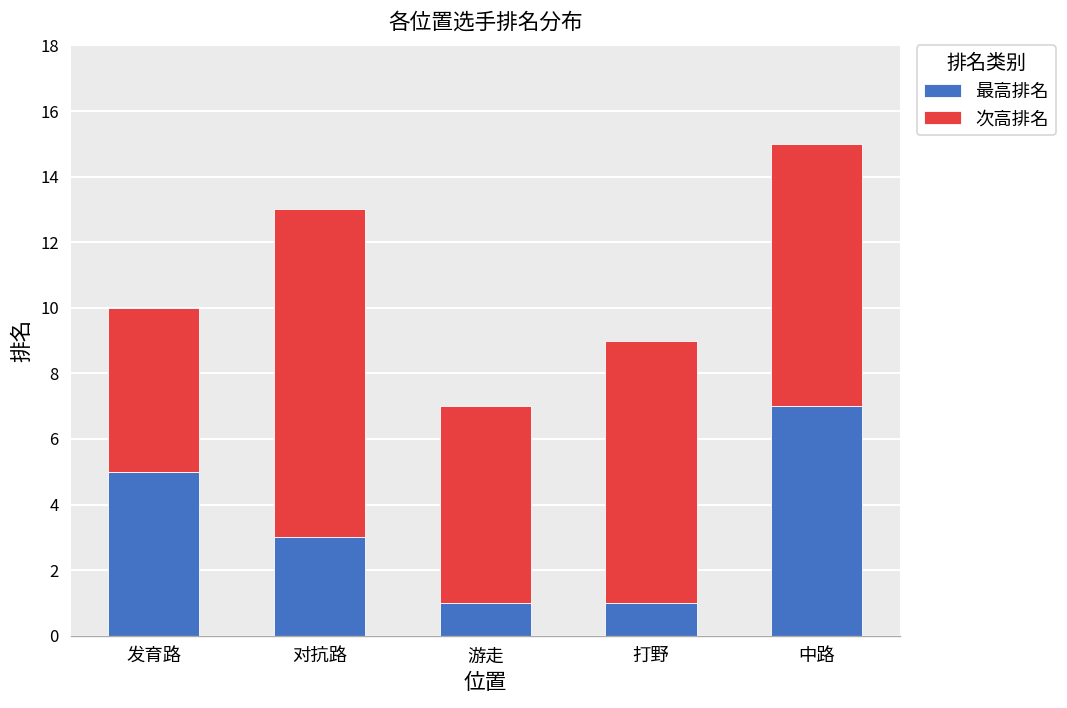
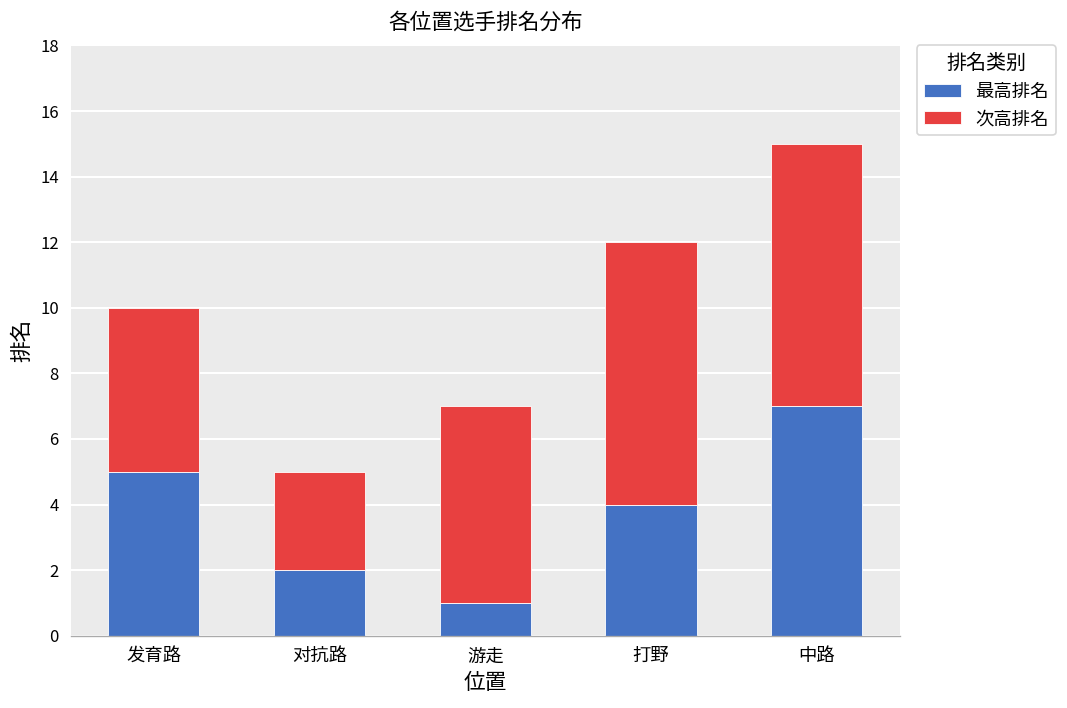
最高排名, 对抗路: 3 -> 2
次高排名, 对抗路: 10 -> 3
最高排名, 打野: 1 -> 4
